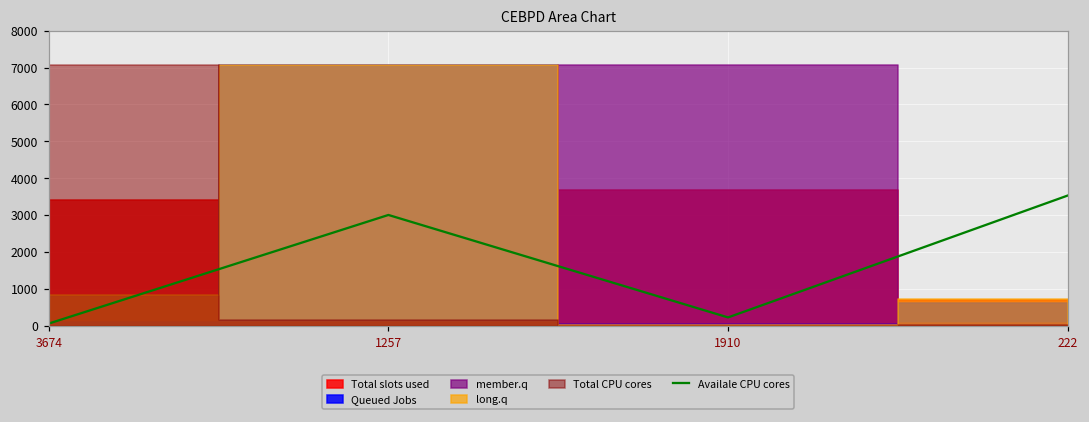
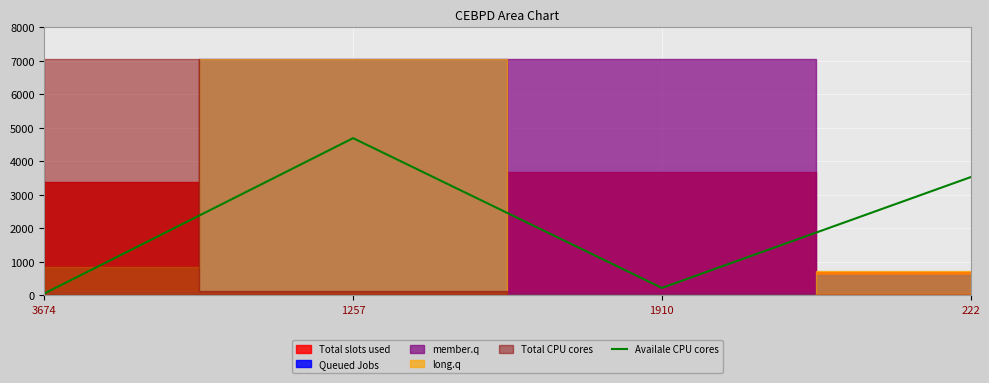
Availale CPU cores, 1257: 3000 -> 4700
